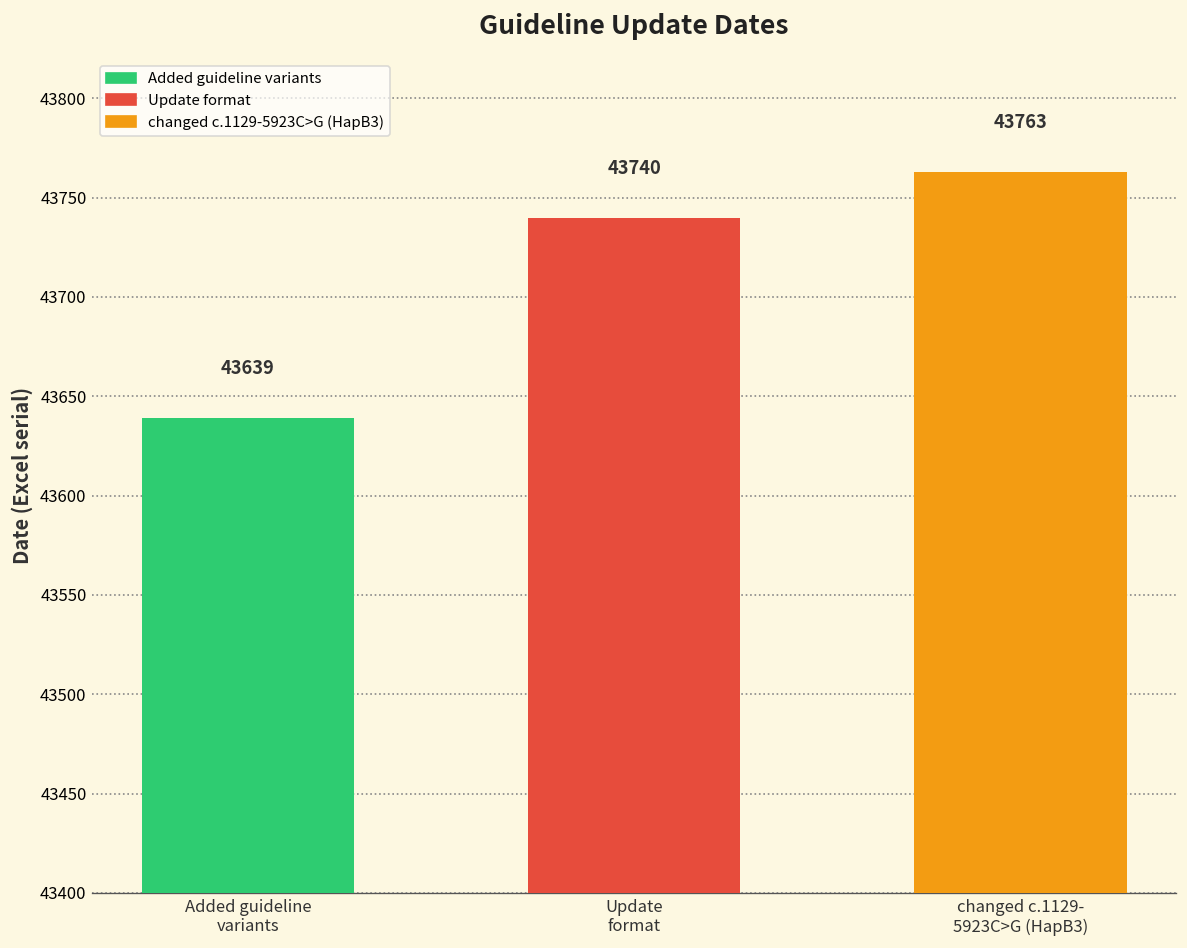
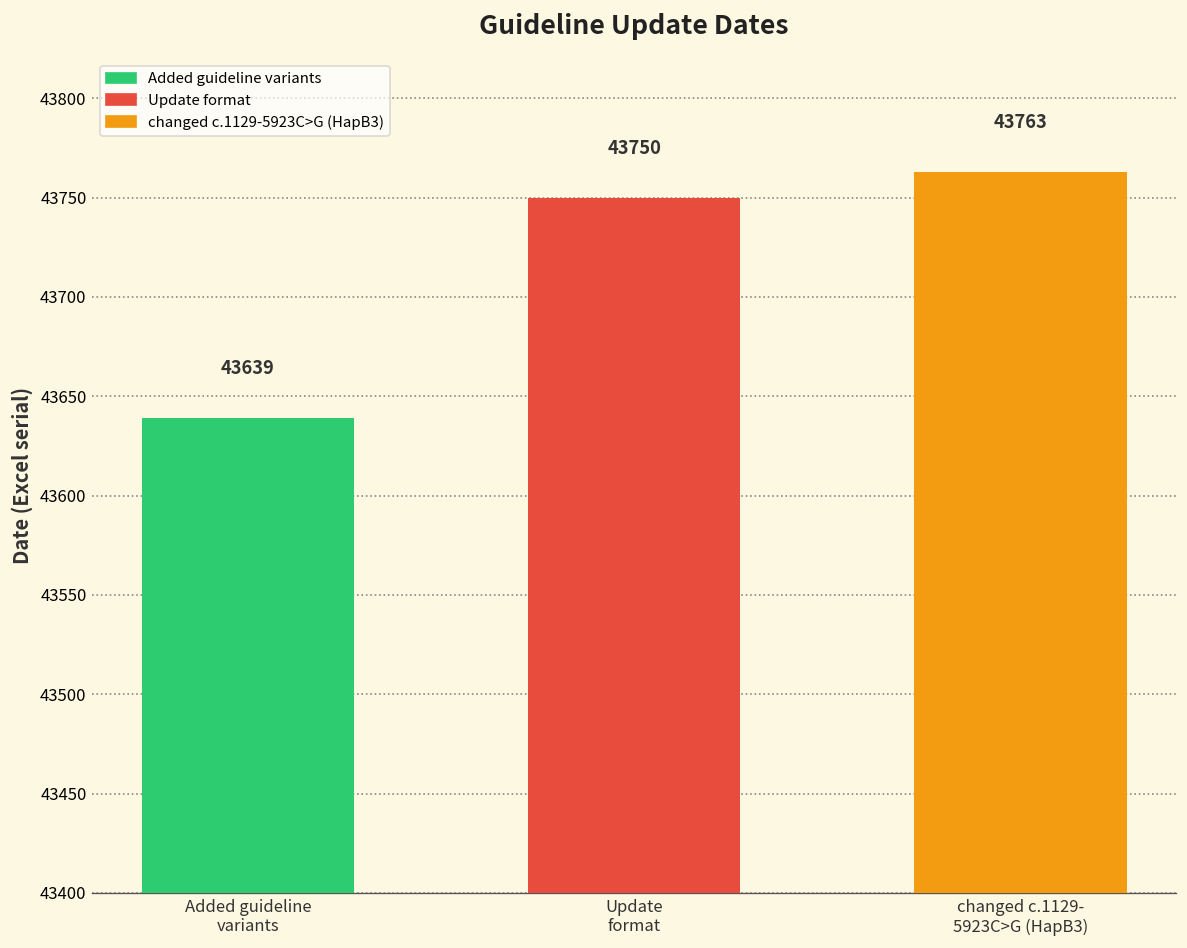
Update format: 43740 -> 43750
